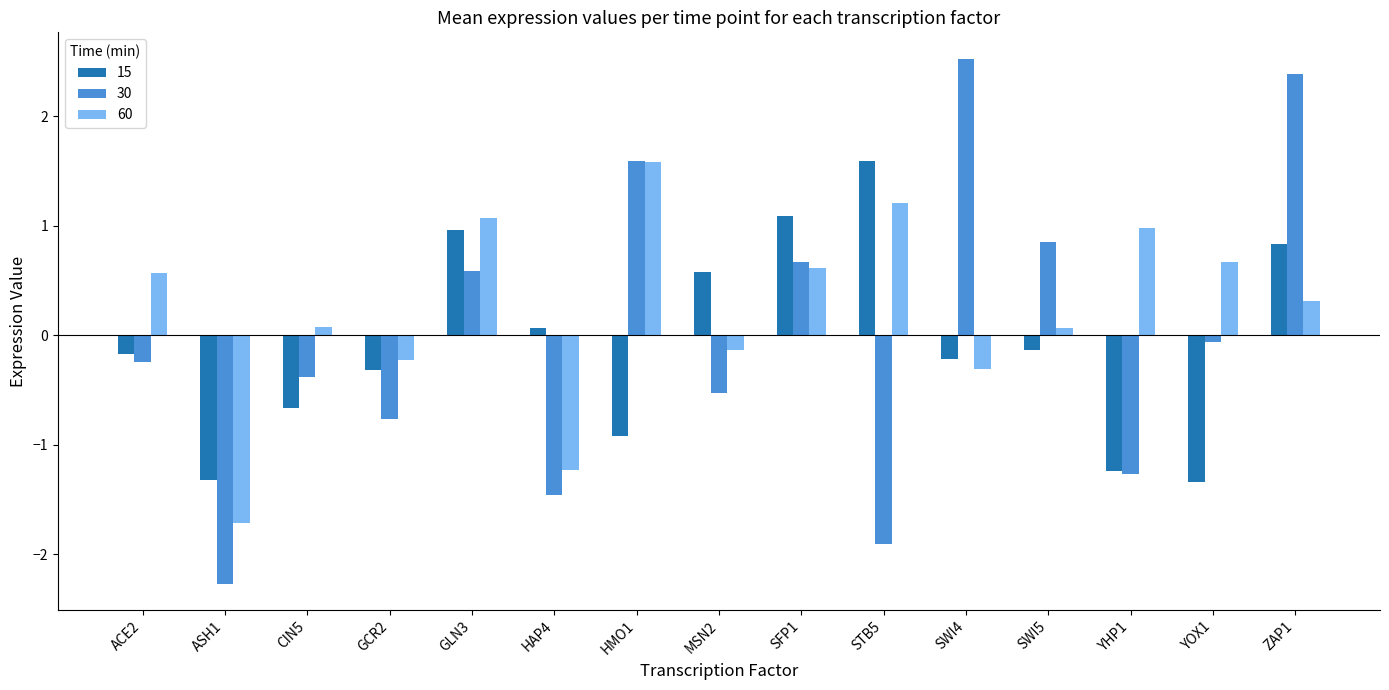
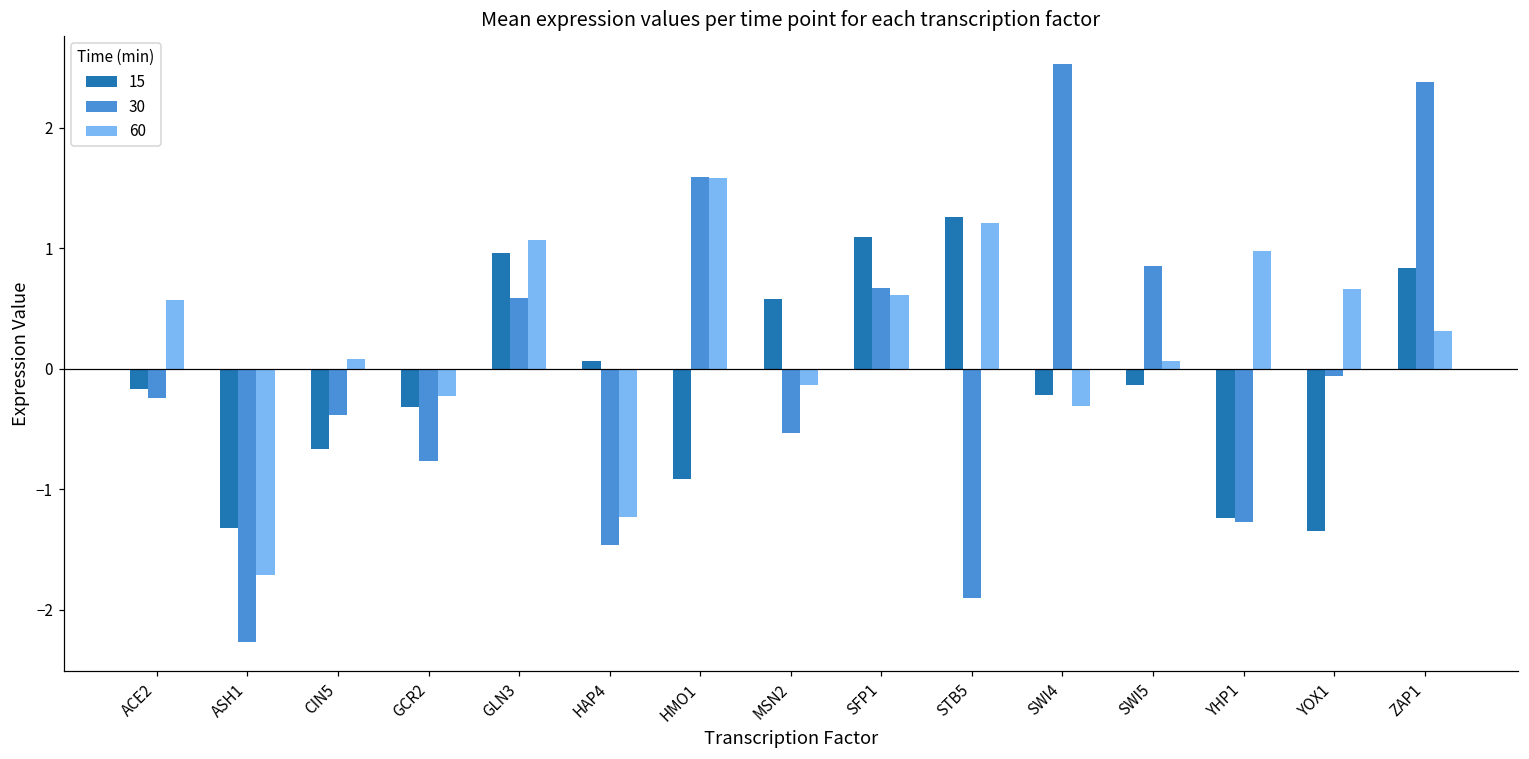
15, STB5: 1.59 -> 1.26
